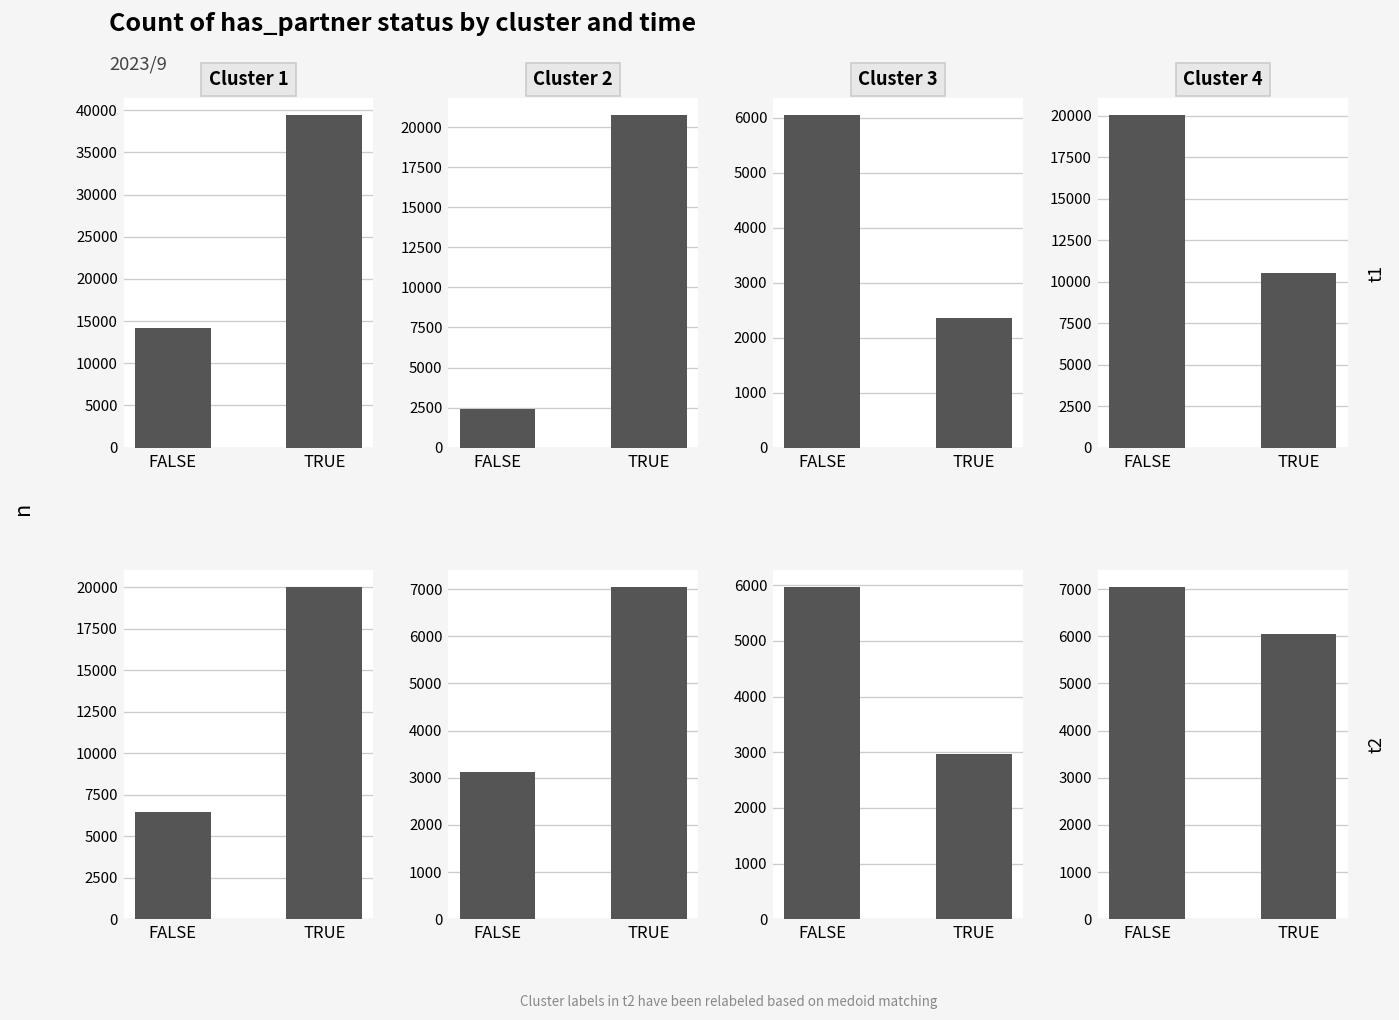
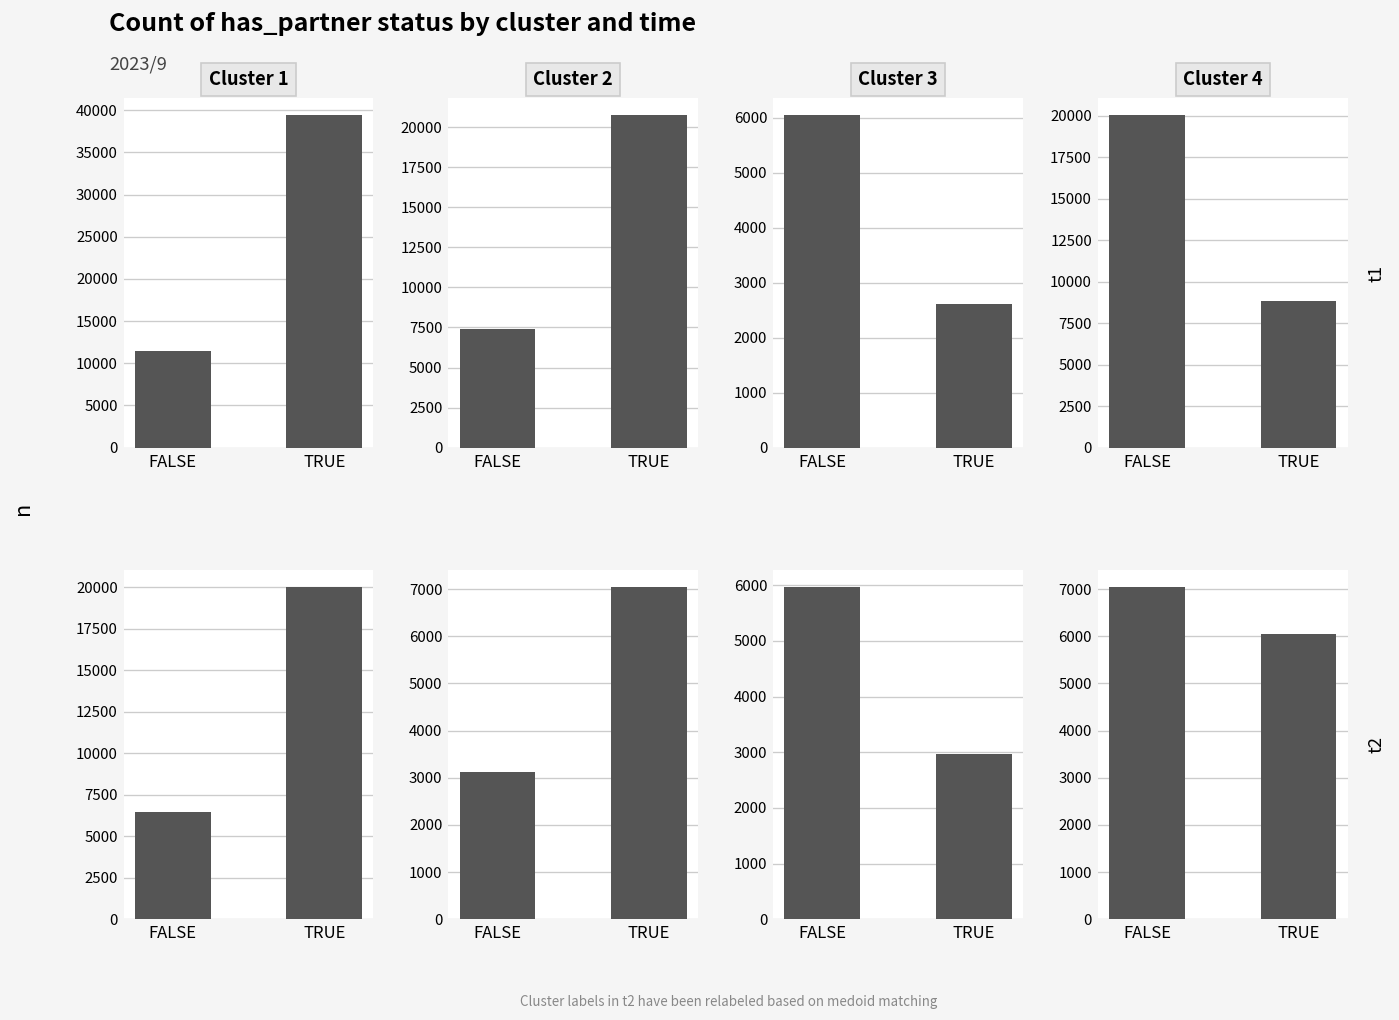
Cluster 1, FALSE: 14000 -> 11000
Cluster 2, FALSE: 2400 -> 7400
Cluster 3, TRUE: 2400 -> 2600
Cluster 4, TRUE: 10500 -> 8800
